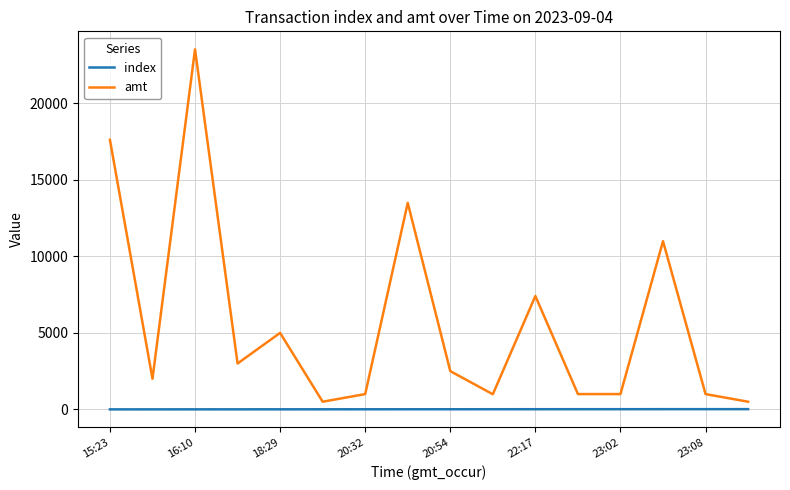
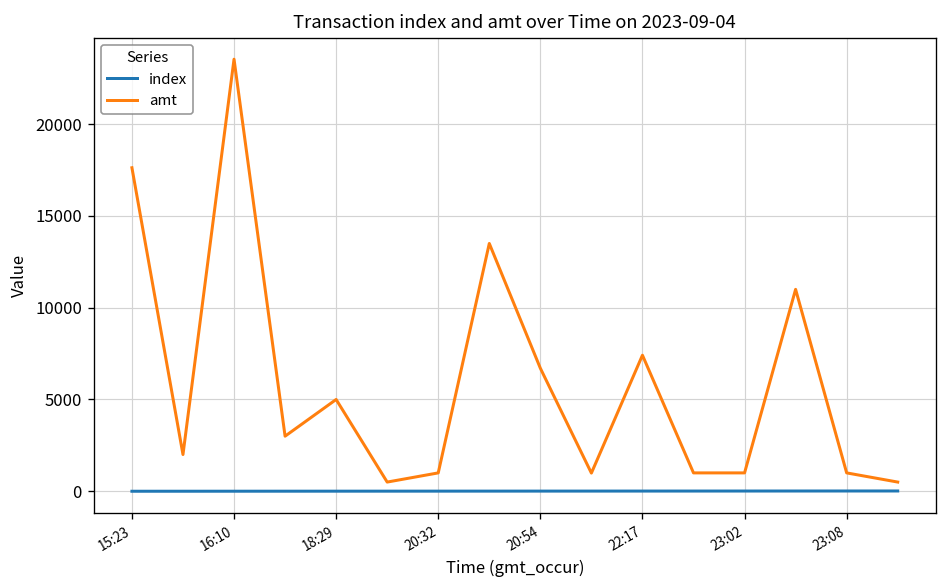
amt, 20:54: 2500 -> 6700
